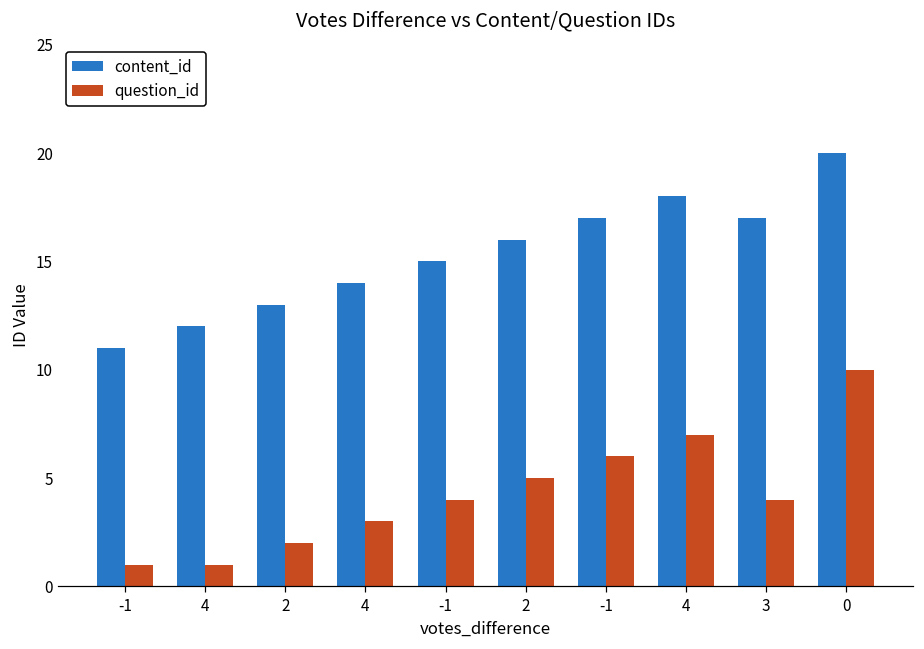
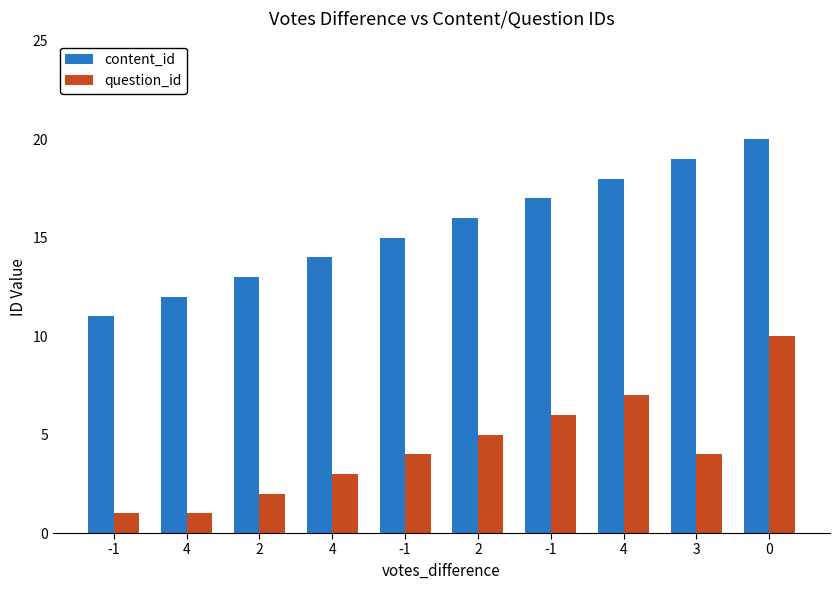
content_id, 3: 17 -> 19
